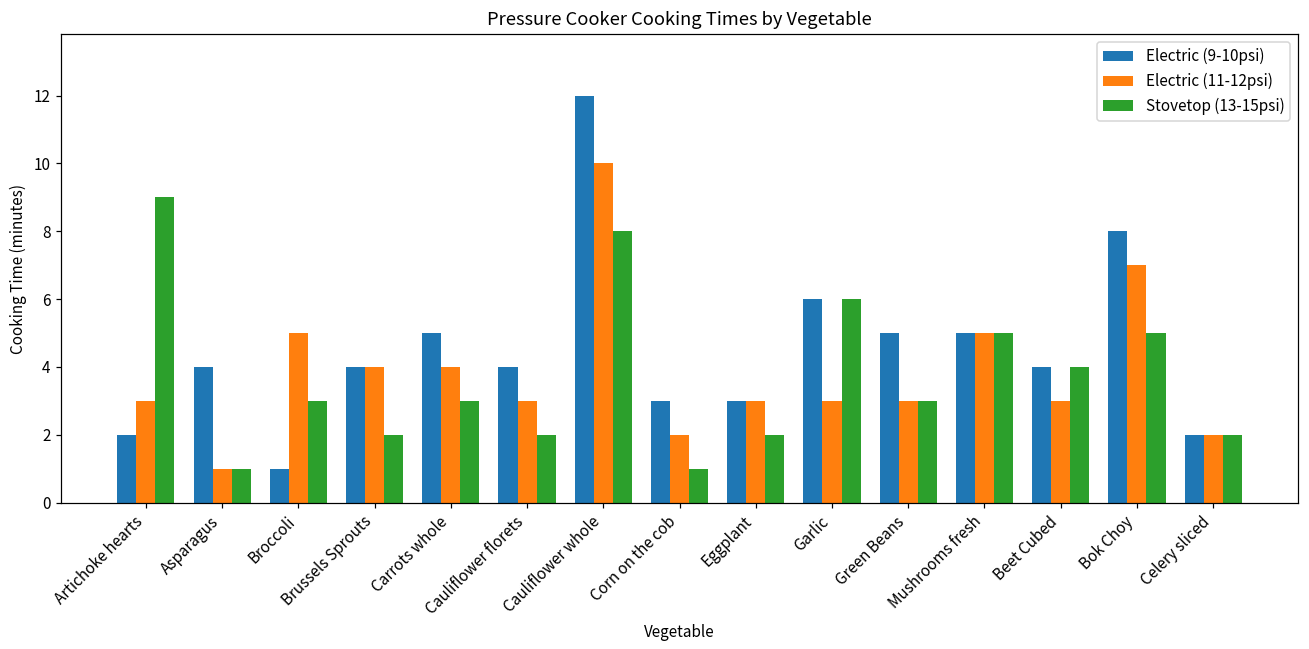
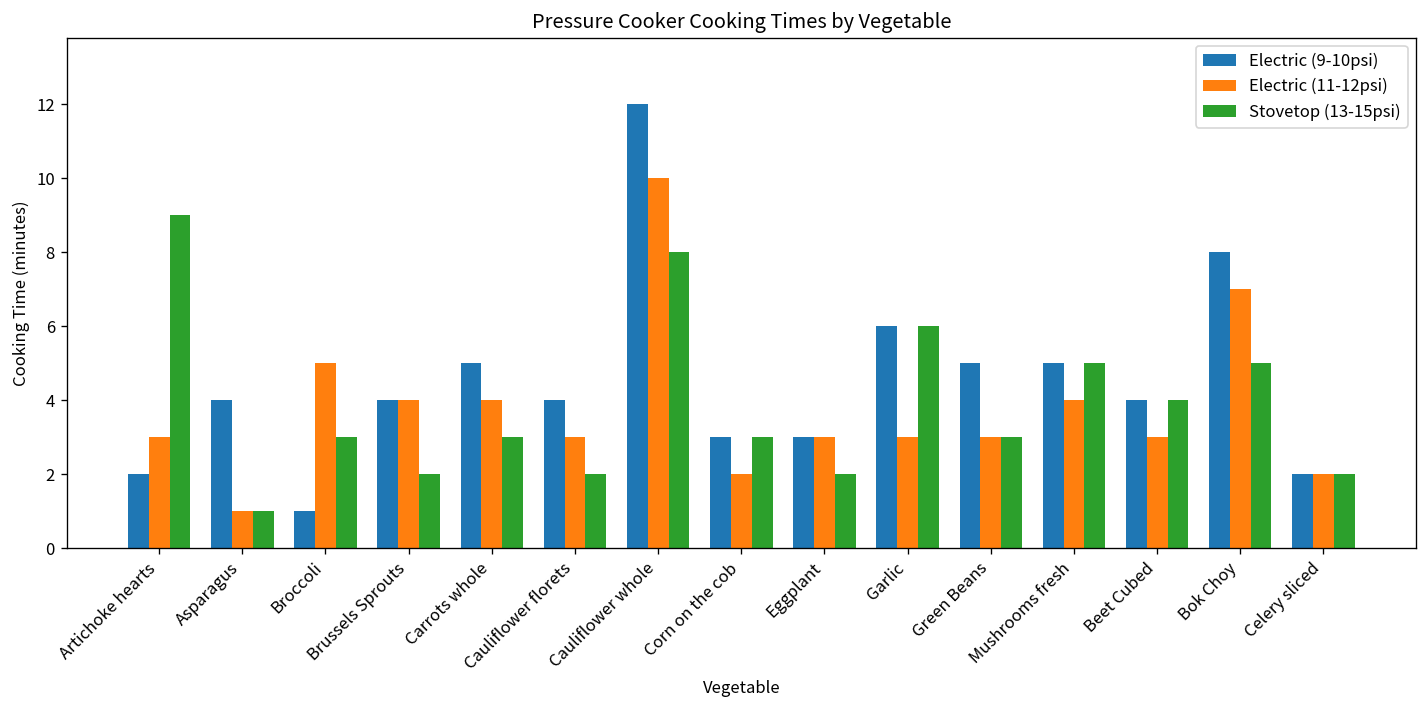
Stovetop (13-15psi), Corn on the cob: 1 -> 3
Electric (11-12psi), Mushrooms fresh: 5 -> 4
